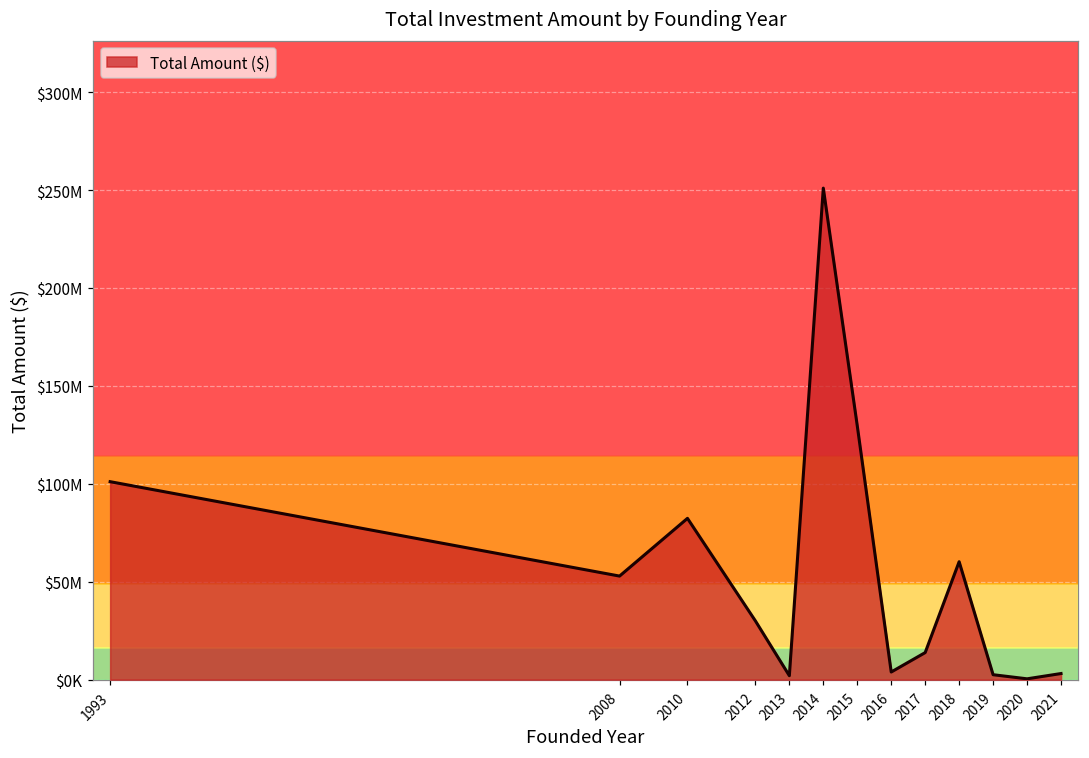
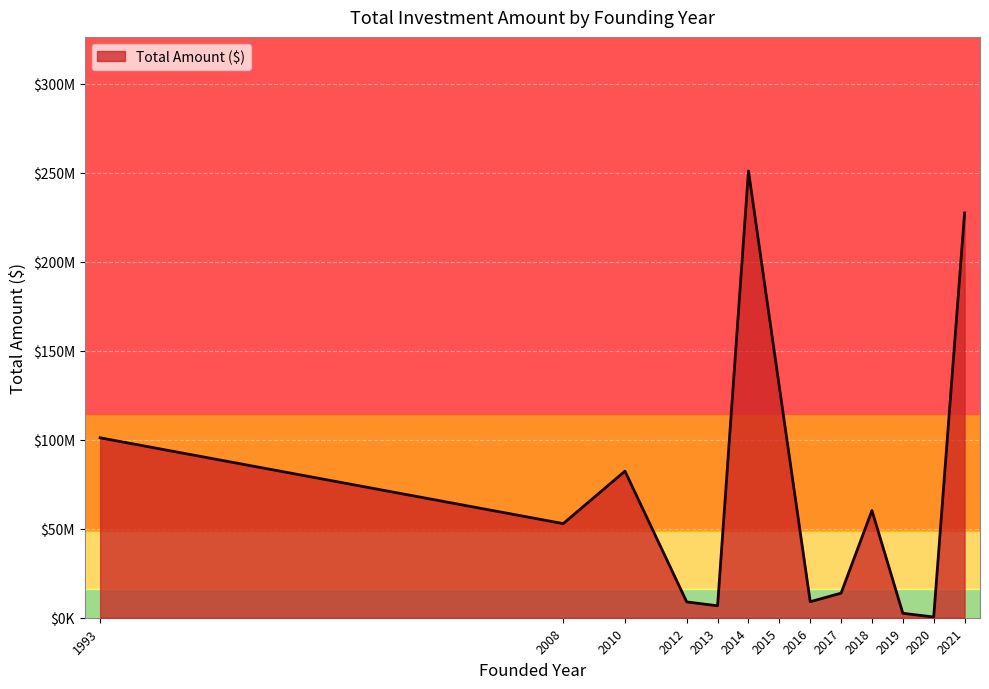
2012: $30000000 -> $9000000
2013: $2000000 -> $7000000
2016: $4000000 -> $9000000
2021: $3000000 -> $227000000
